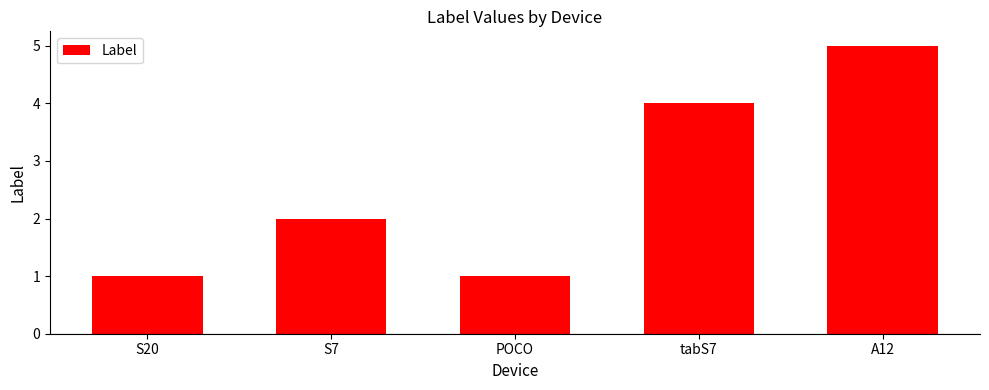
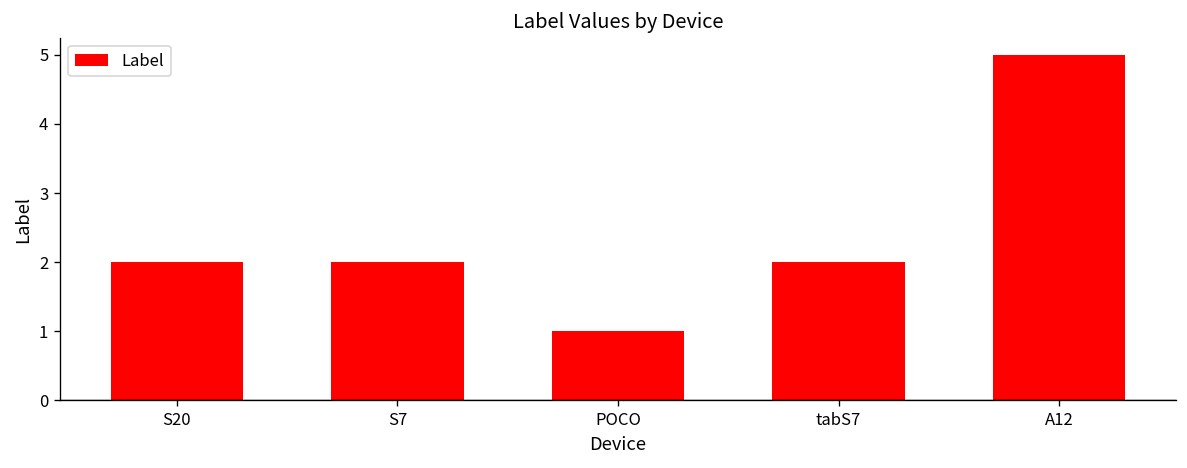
S20: 1 -> 2
tabS7: 4 -> 2
